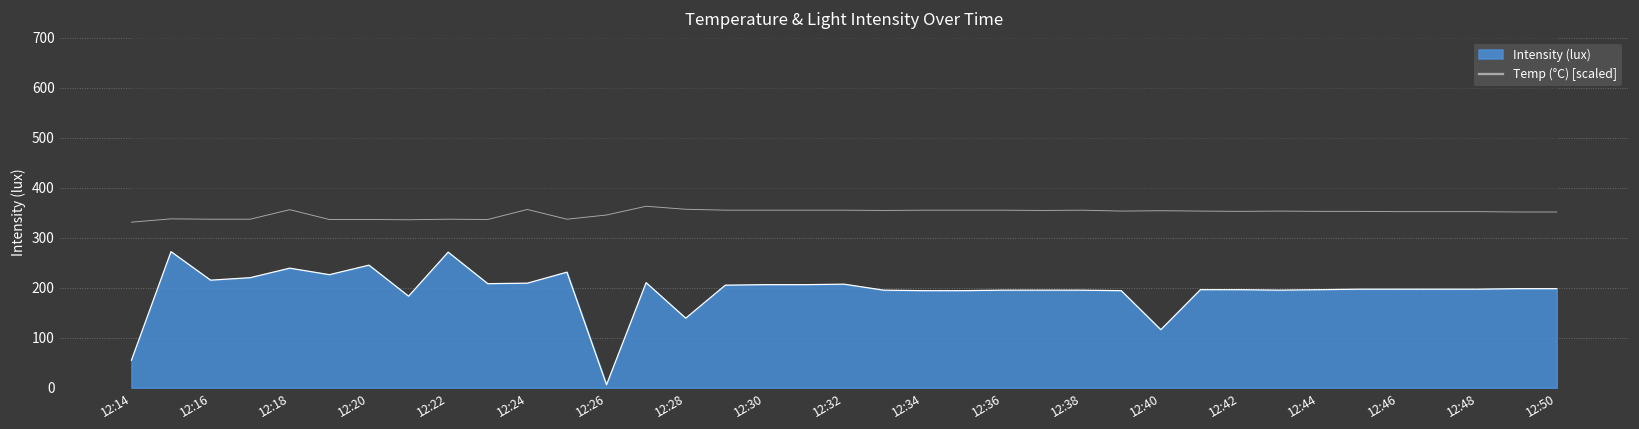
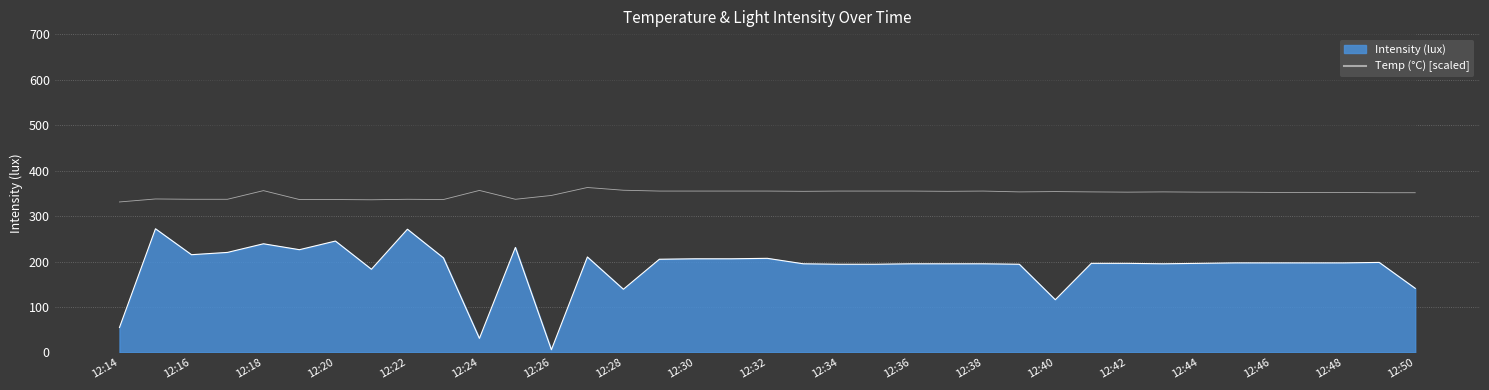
Intensity (lux), 12:24: 210 -> 30
Intensity (lux), 12:50: 200 -> 140
